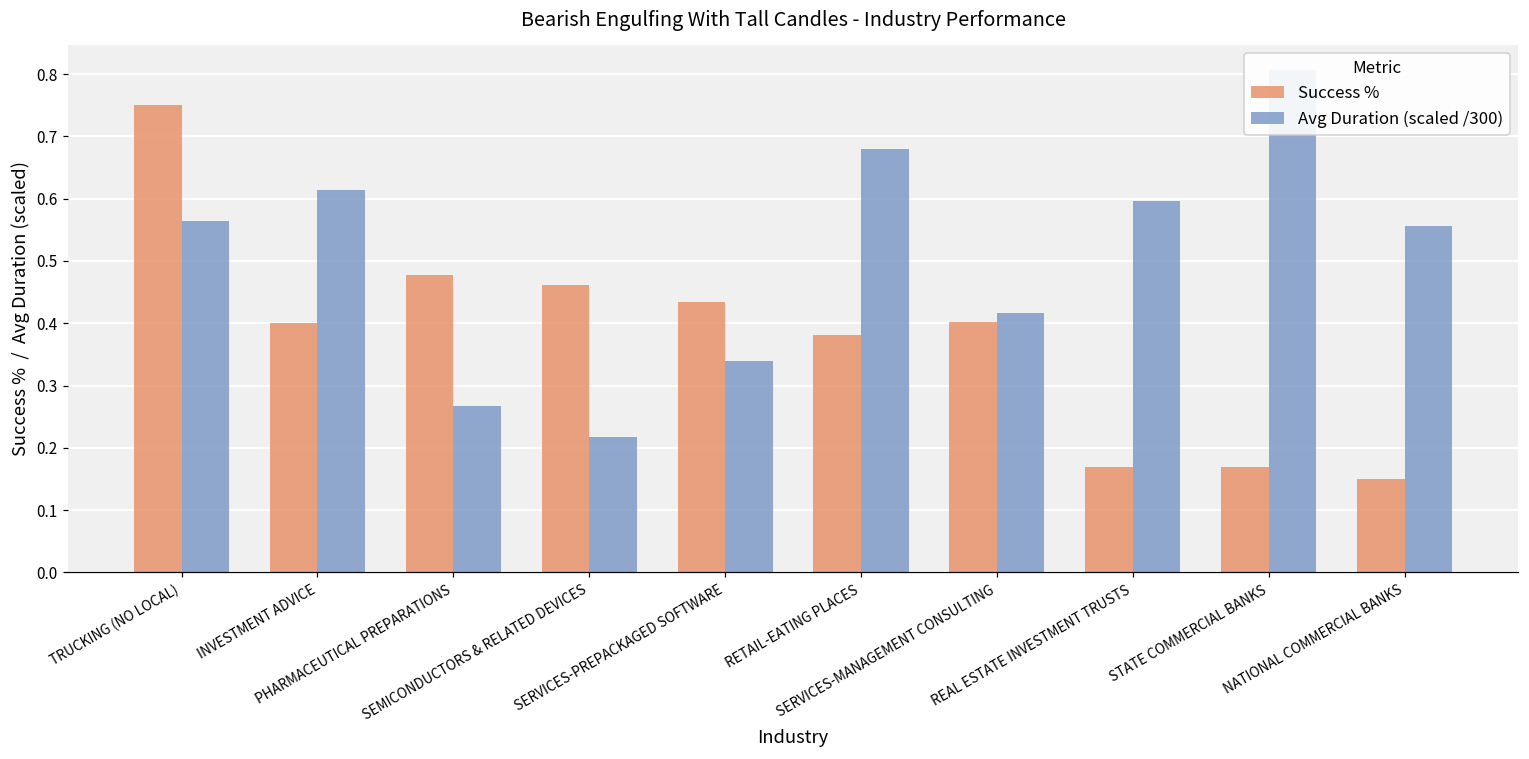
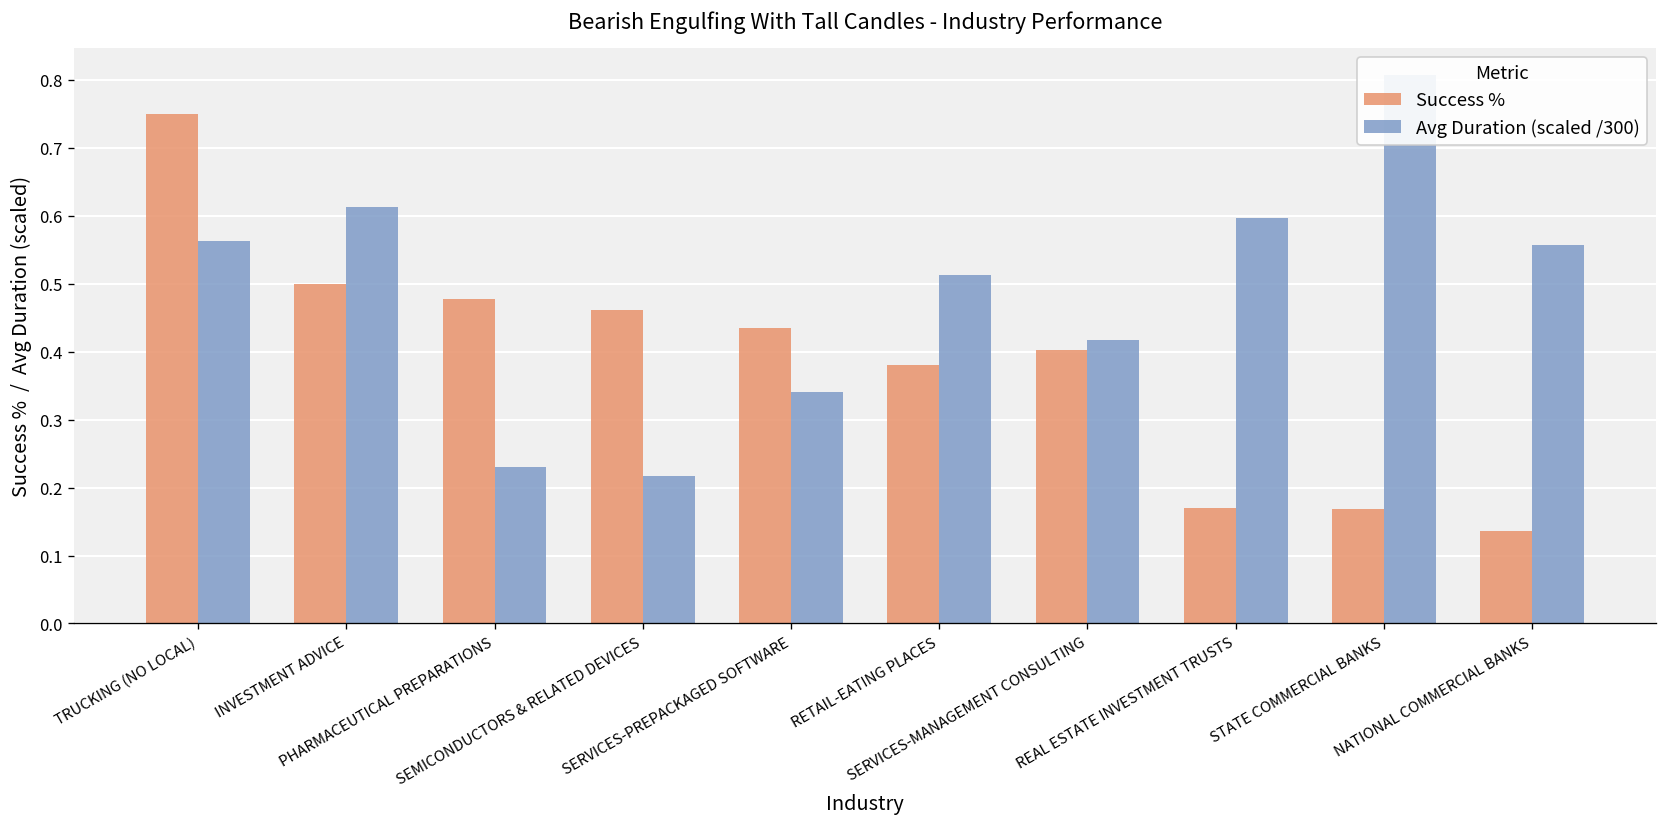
Success %, INVESTMENT ADVICE: 0.4 -> 0.5
Avg Duration (scaled /300), PHARMACEUTICAL PREPARATIONS: 0.27 -> 0.23
Avg Duration (scaled /300), RETAIL-EATING PLACES: 0.68 -> 0.51
Success %, NATIONAL COMMERCIAL BANKS: 0.15 -> 0.14
